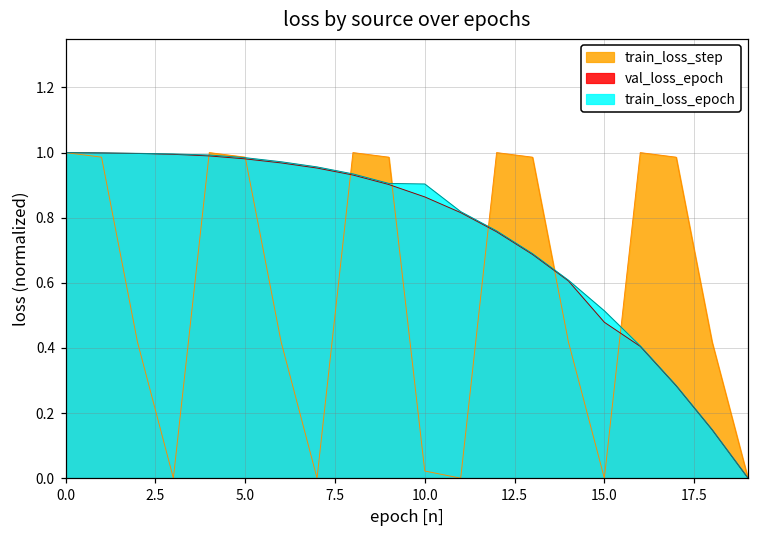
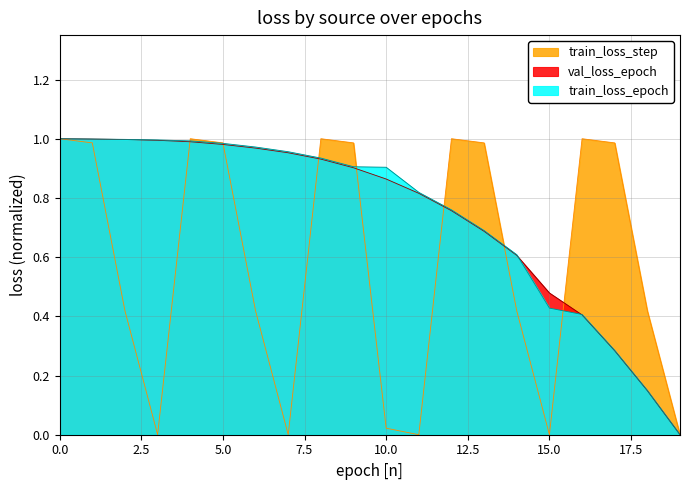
train_loss_epoch, 15.0: 0.51 -> 0.43
